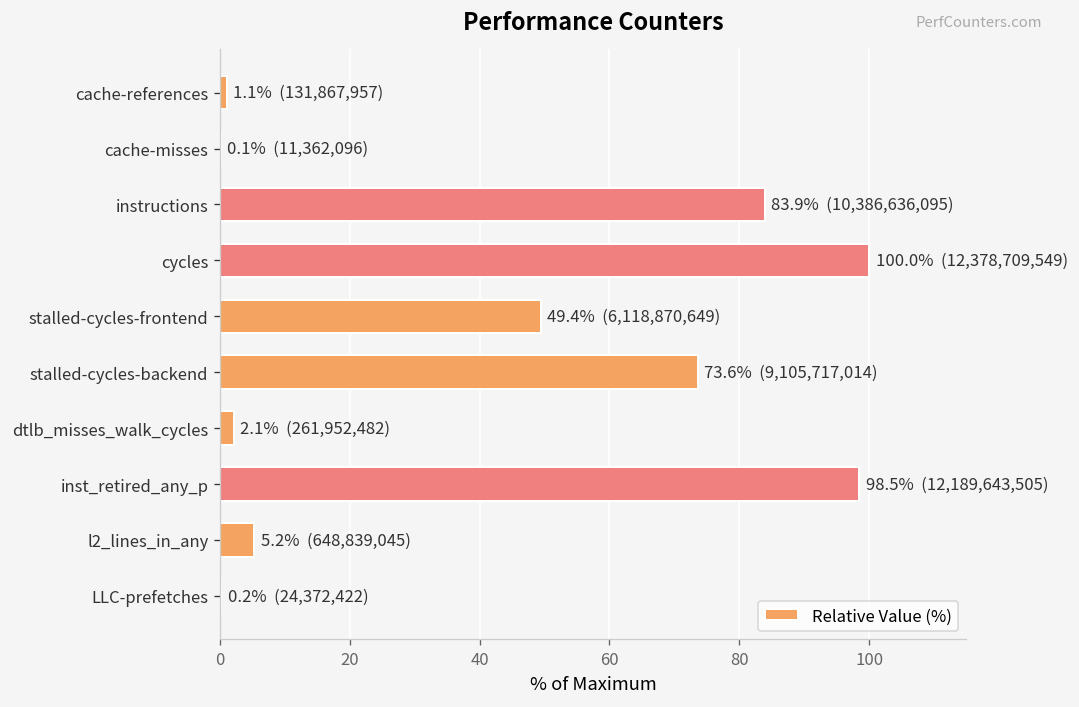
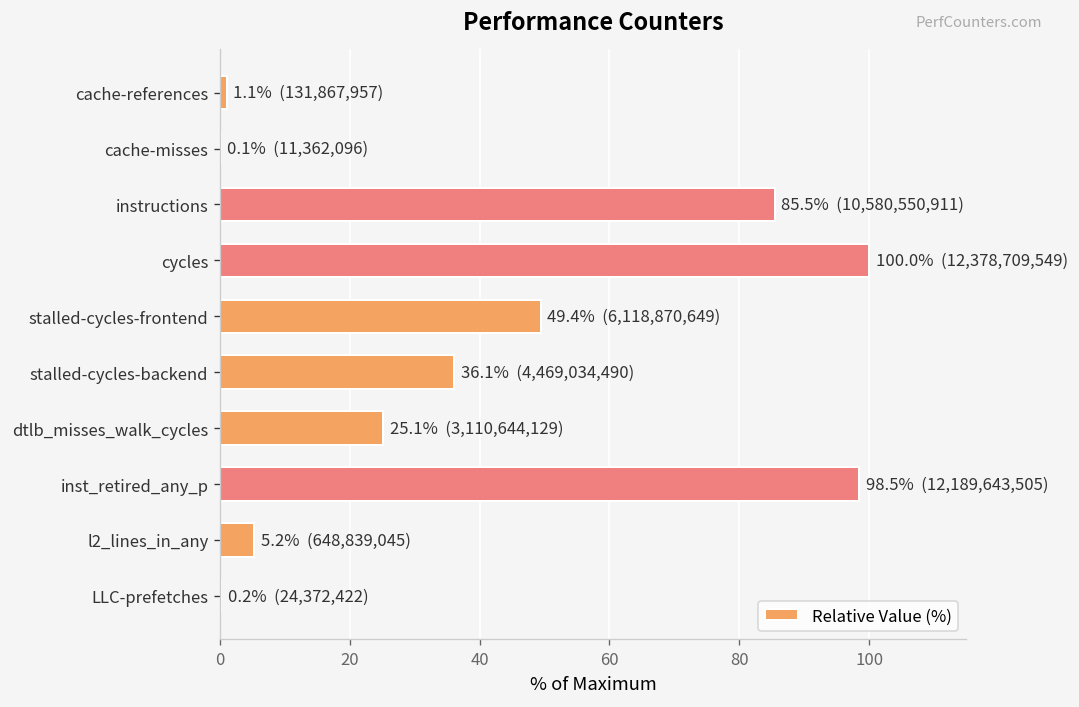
instructions: 83.9% (10,386,636,095) -> 85.5% (10,580,550,911)
stalled-cycles-backend: 73.6% (9,105,717,014) -> 36.1% (4,469,034,490)
dtlb_misses_walk_cycles: 2.1% (261,952,482) -> 25.1% (3,110,644,129)
